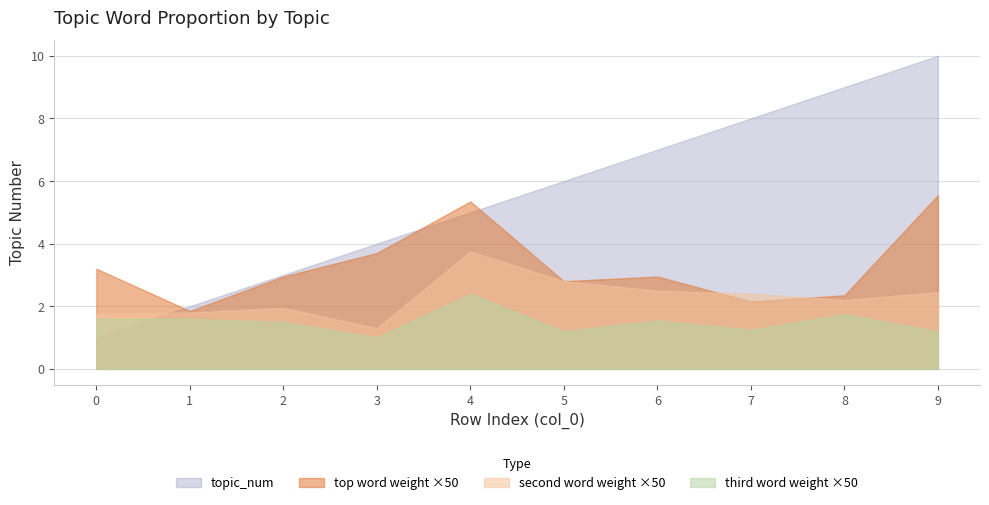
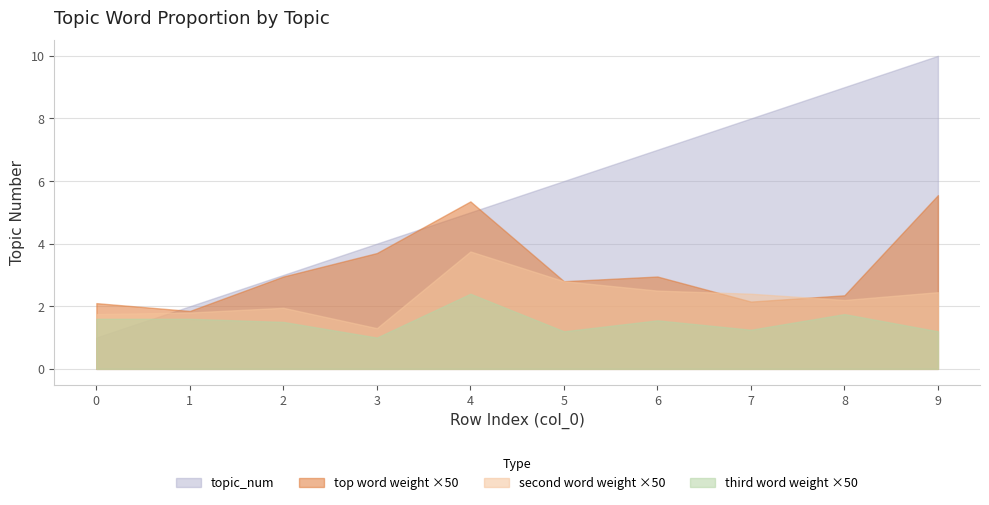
top word weight ×50, 0: 3.2 -> 2.1
